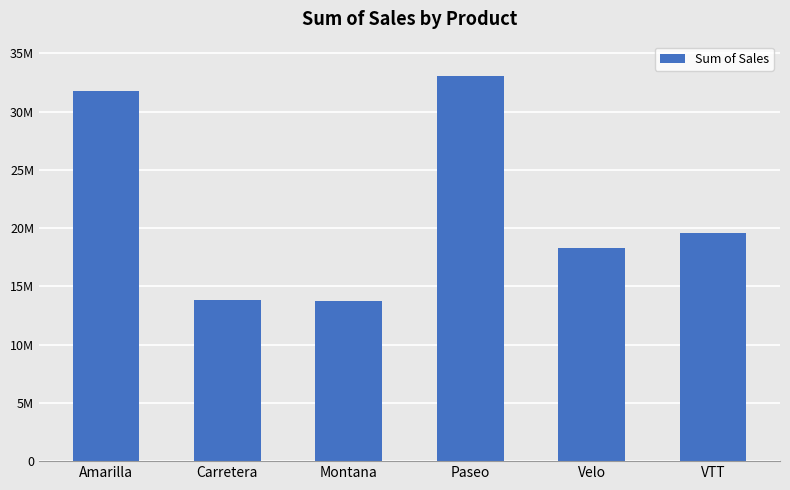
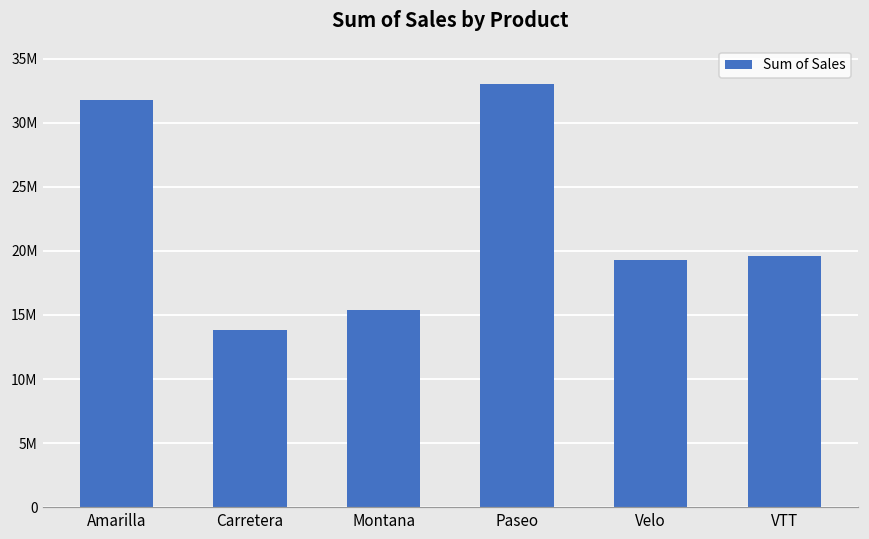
Montana: 13700000 -> 15400000
Velo: 18300000 -> 19300000
